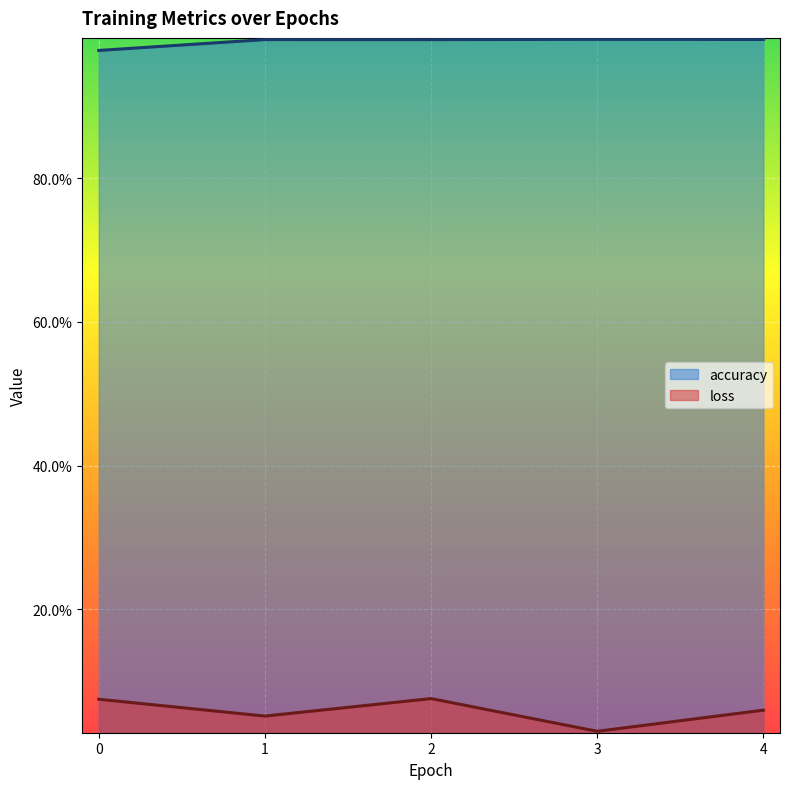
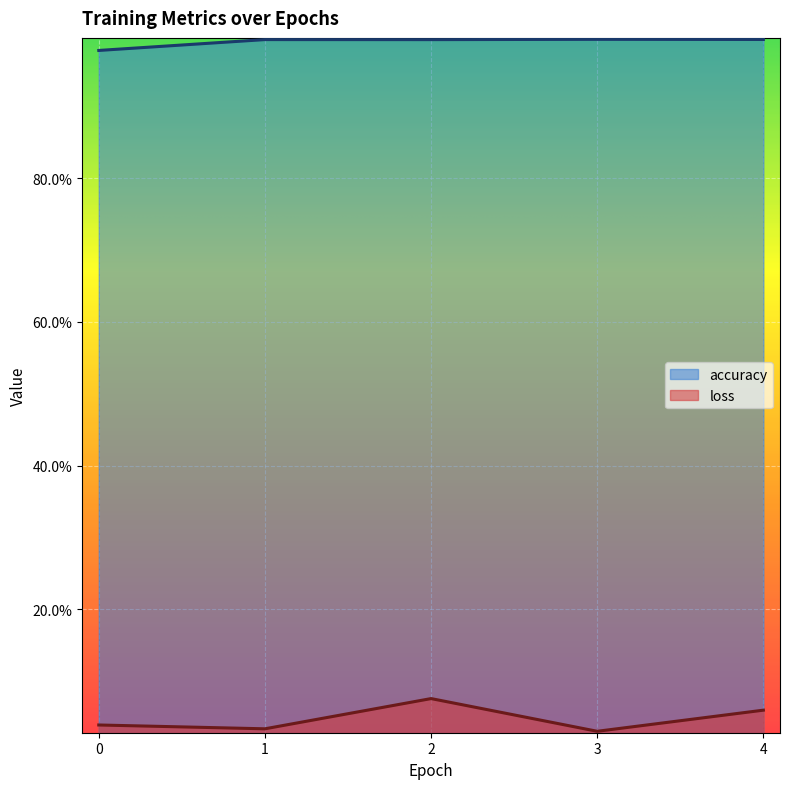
loss, 0: 7% -> 4%
loss, 1: 5% -> 3%
